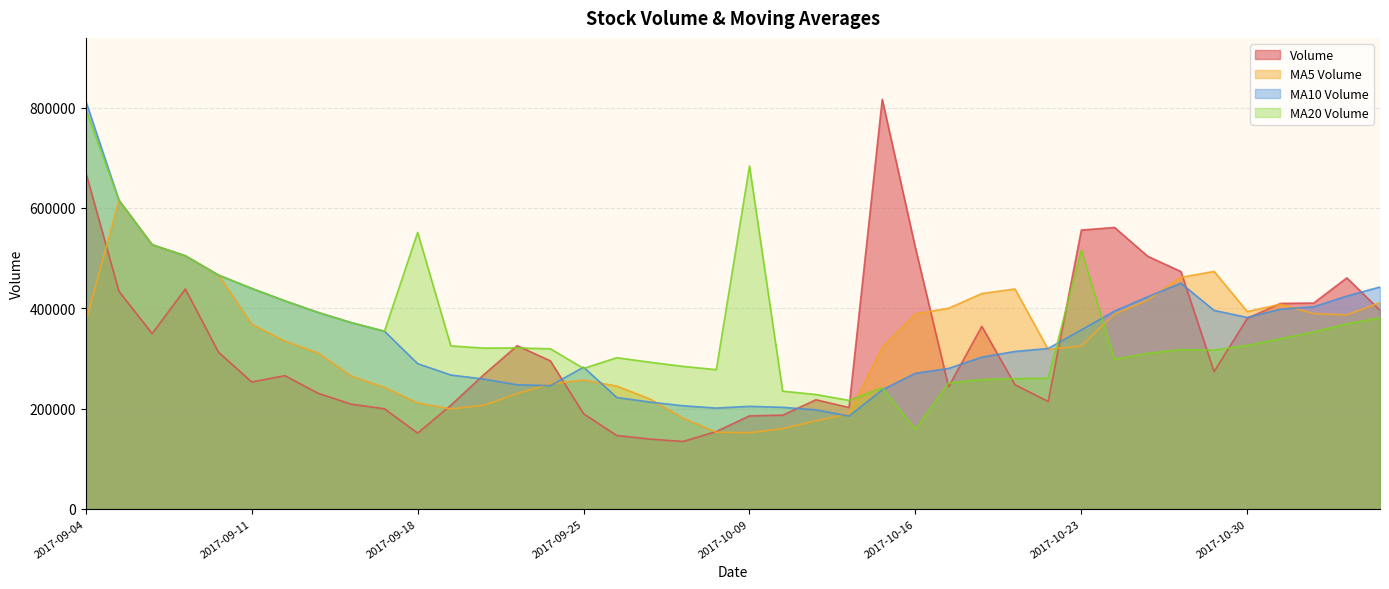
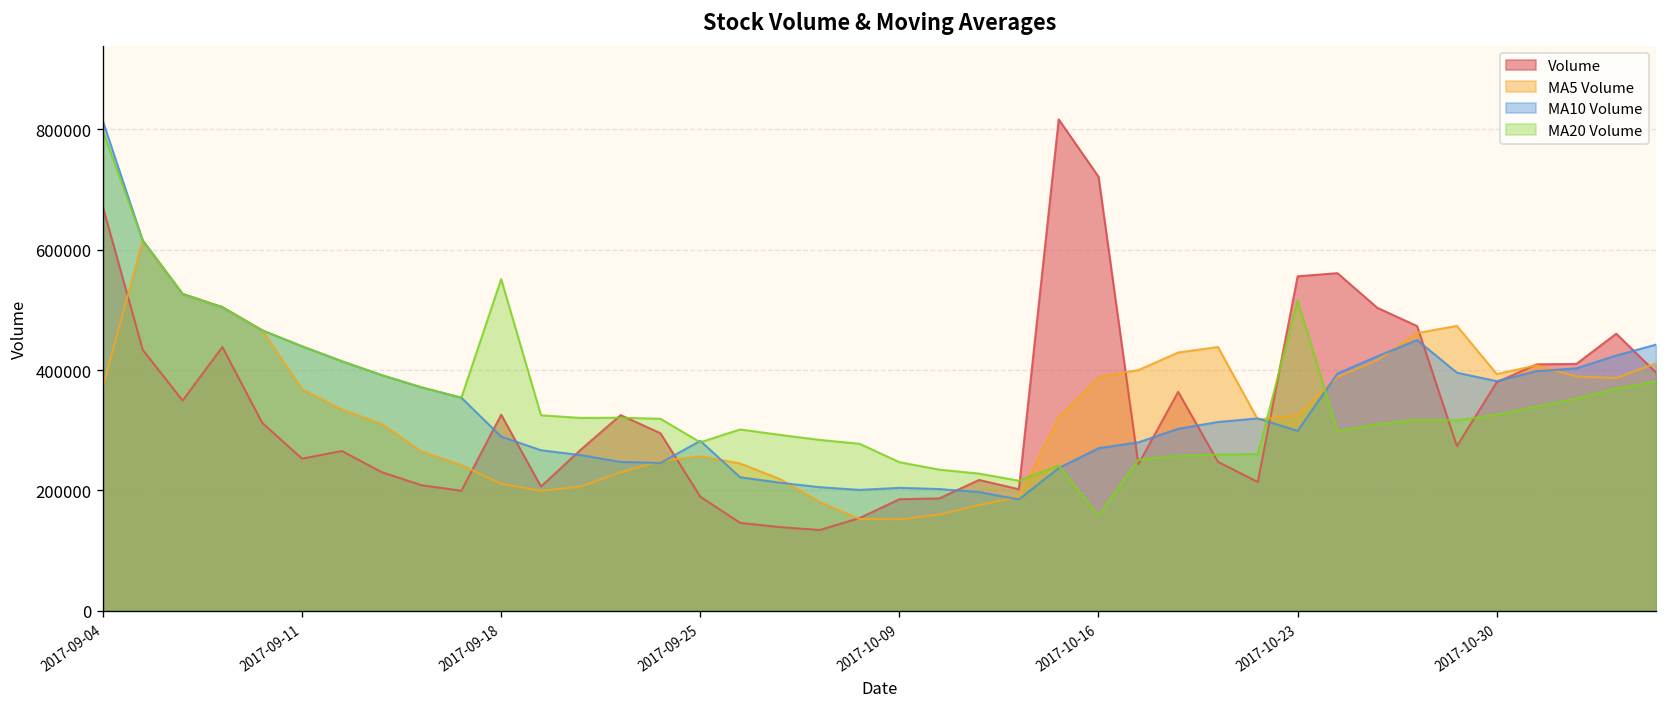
Volume, 2017-09-18: 150000 -> 330000
MA20 Volume, 2017-10-09: 680000 -> 250000
Volume, 2017-10-16: 520000 -> 720000
MA10 Volume, 2017-10-23: 360000 -> 300000
